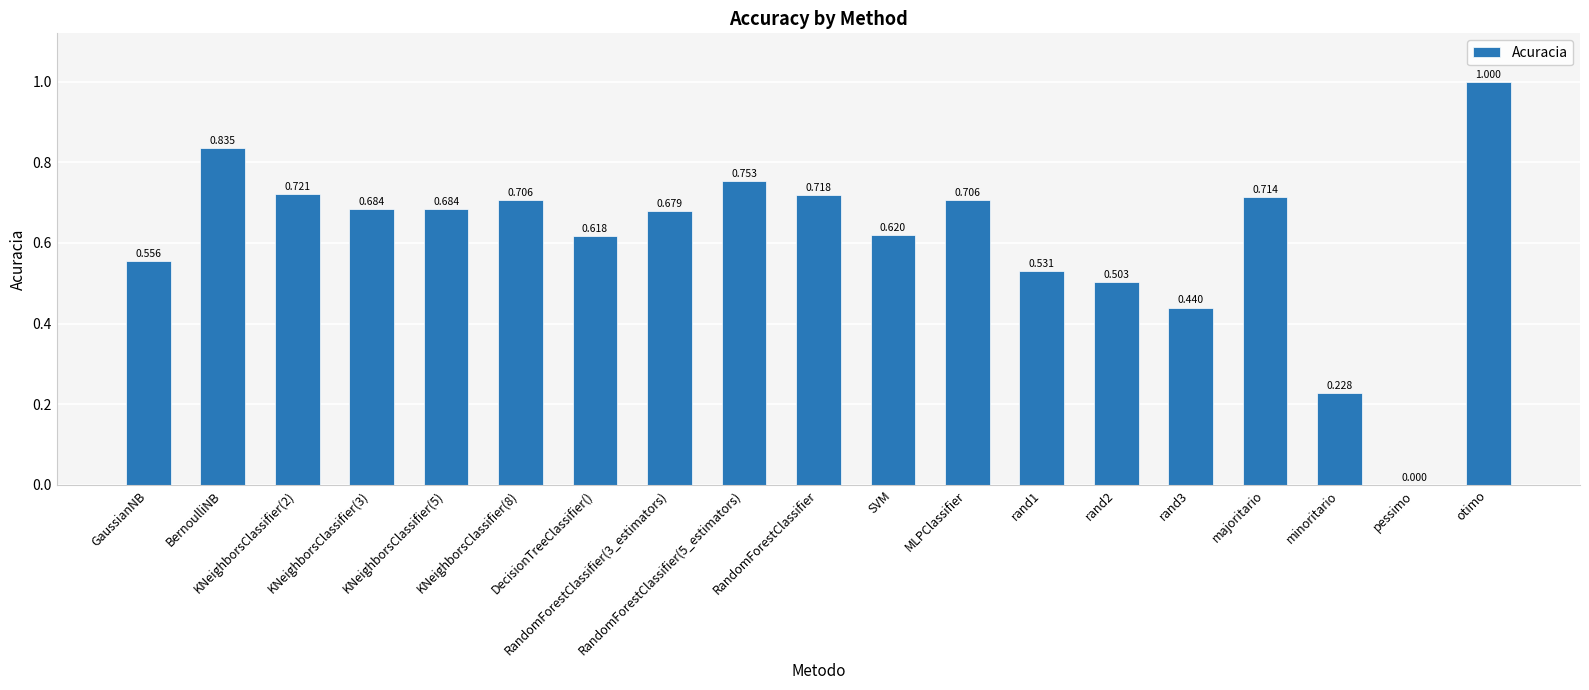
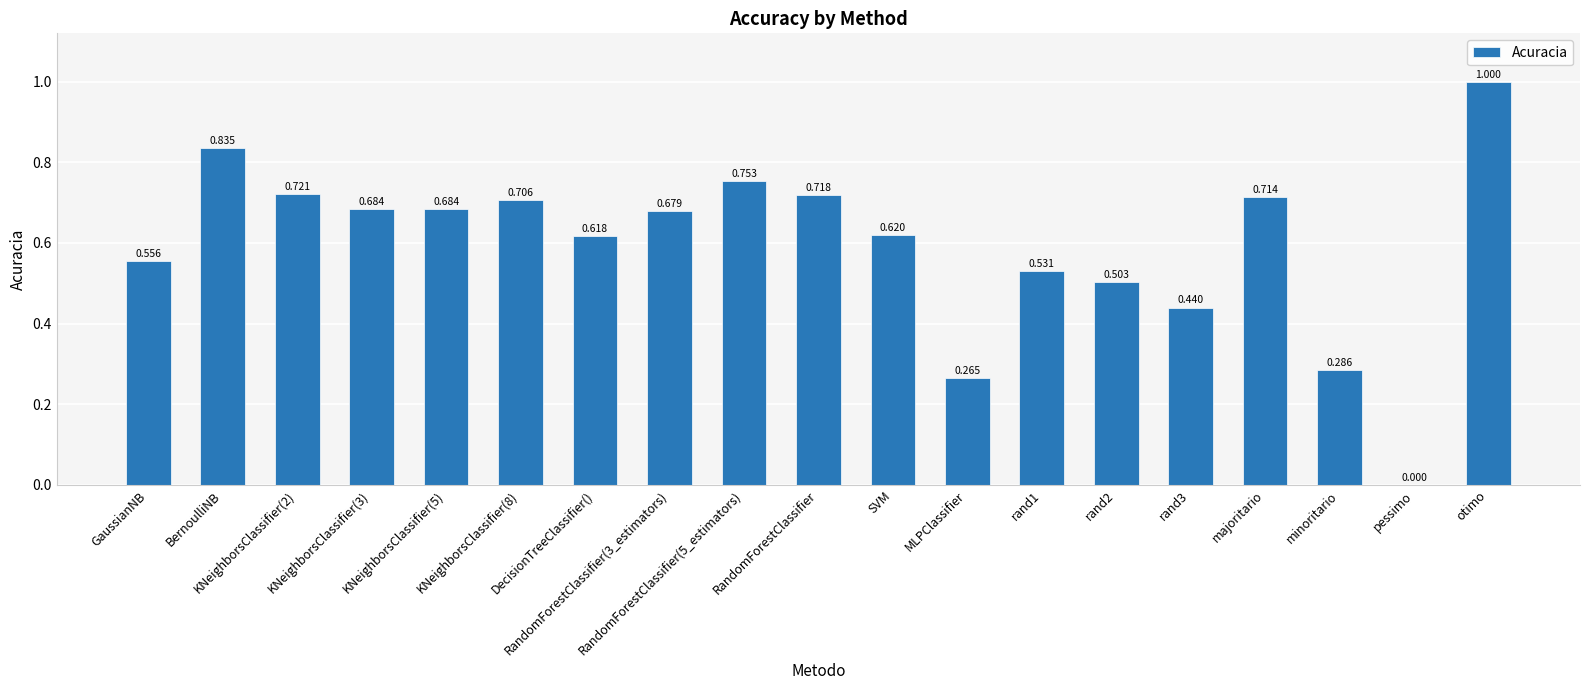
MLPClassifier: 0.706 -> 0.265
minoritario: 0.228 -> 0.286
